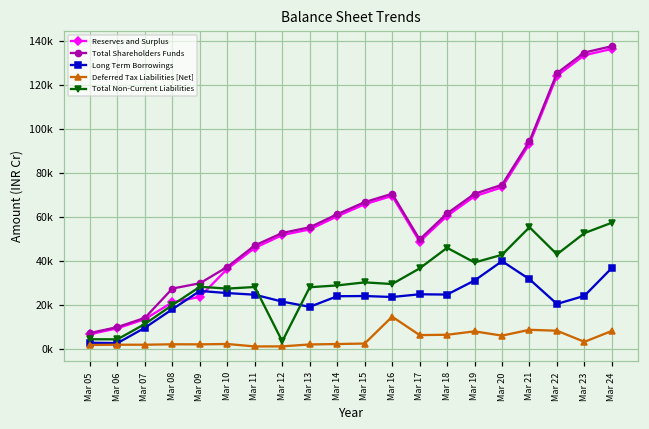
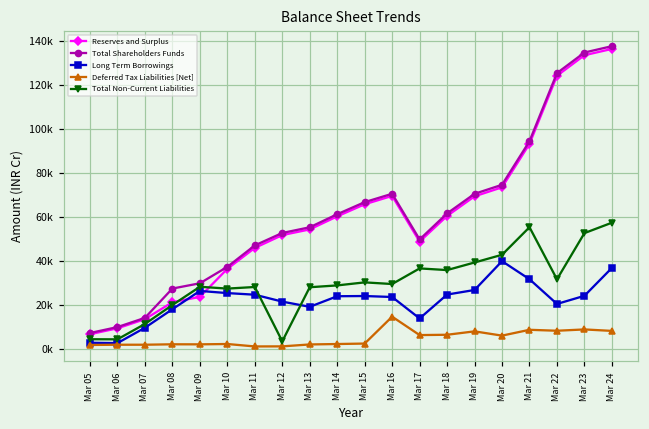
Long Term Borrowings, Mar 17: 25000 -> 14000
Total Non-Current Liabilities, Mar 18: 46000 -> 36000
Long Term Borrowings, Mar 19: 31000 -> 27000
Total Non-Current Liabilities, Mar 22: 43000 -> 32000
Deferred Tax Liabilities [Net], Mar 23: 3000 -> 9000
